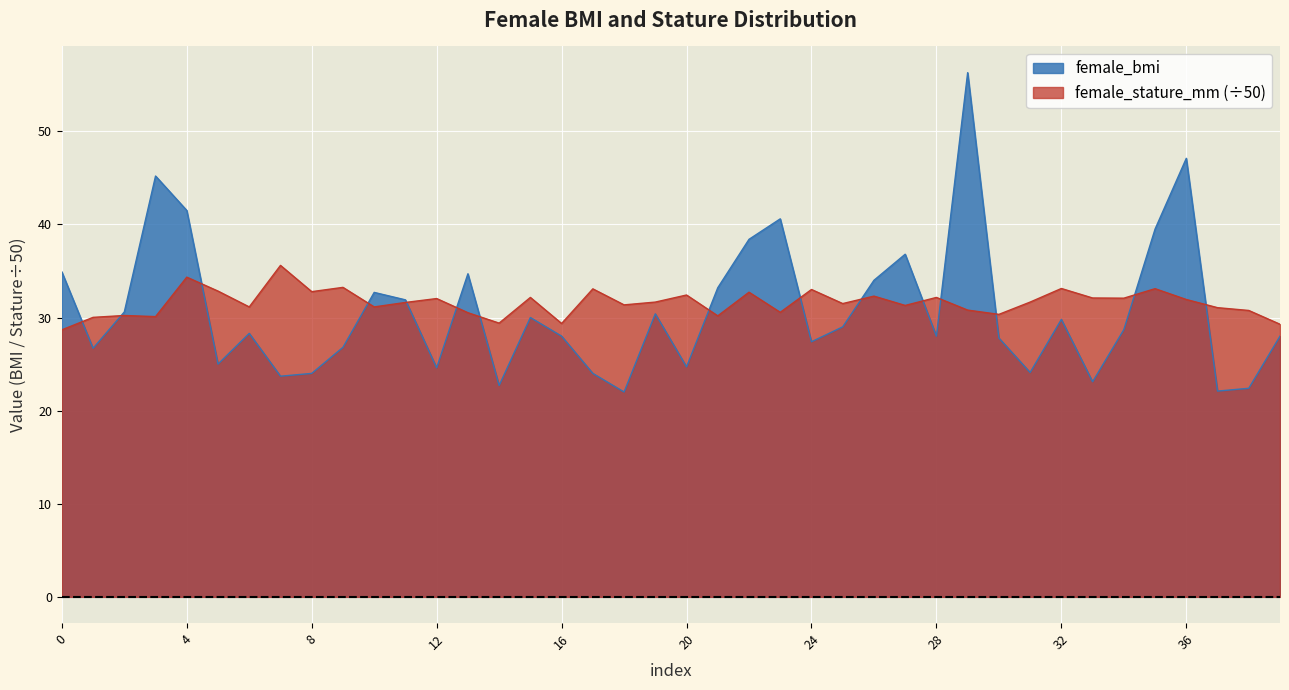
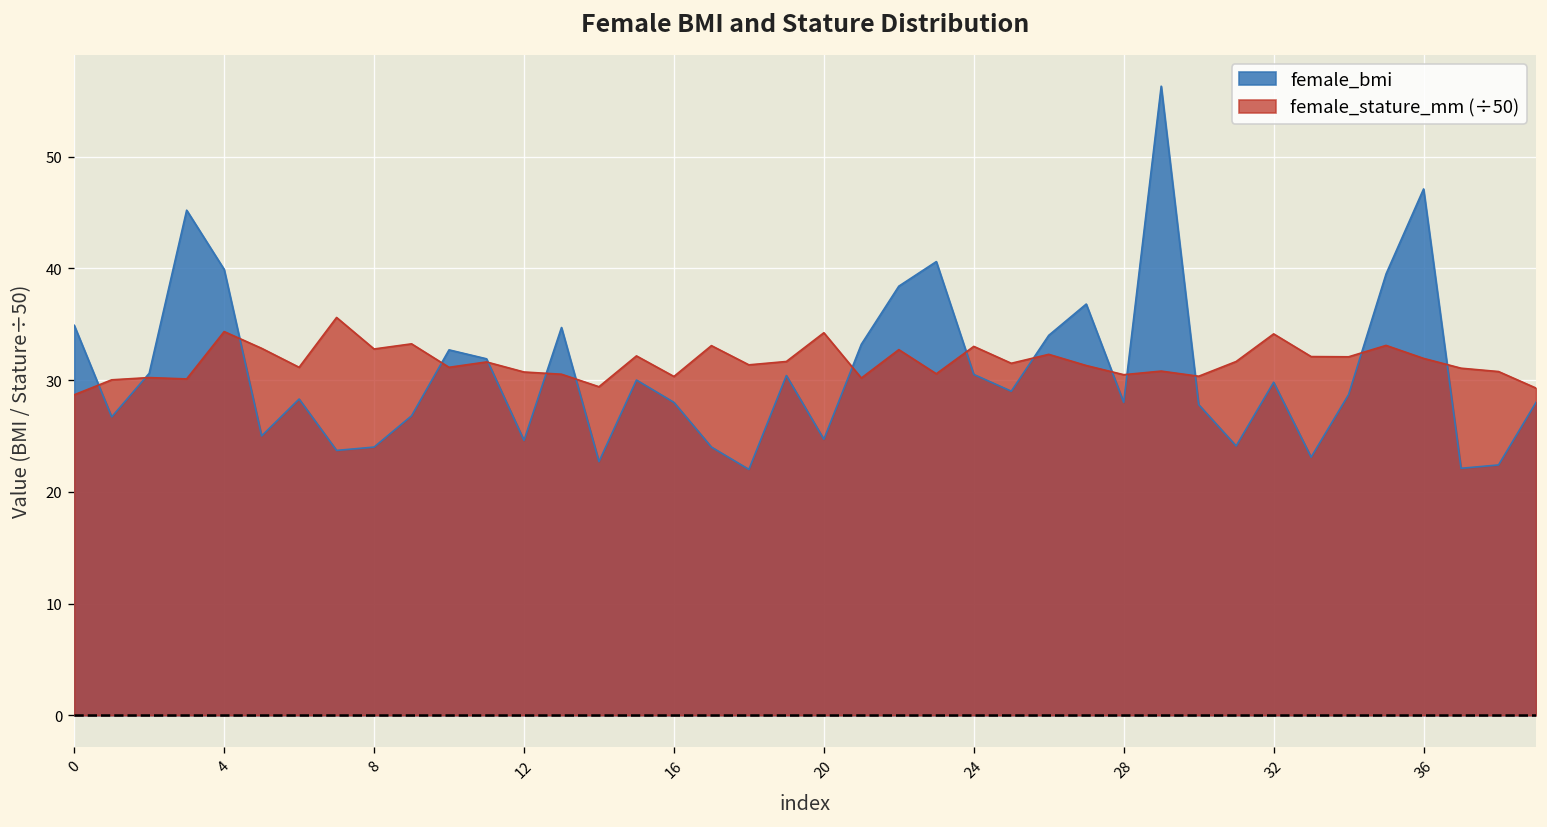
female_bmi, 4: 42 -> 40
female_stature_mm (÷50), 12: 32 -> 31
female_stature_mm (÷50), 16: 29 -> 30
female_stature_mm (÷50), 20: 32 -> 34
female_bmi, 24: 27 -> 31
female_stature_mm (÷50), 28: 32 -> 30
female_stature_mm (÷50), 32: 33 -> 34
